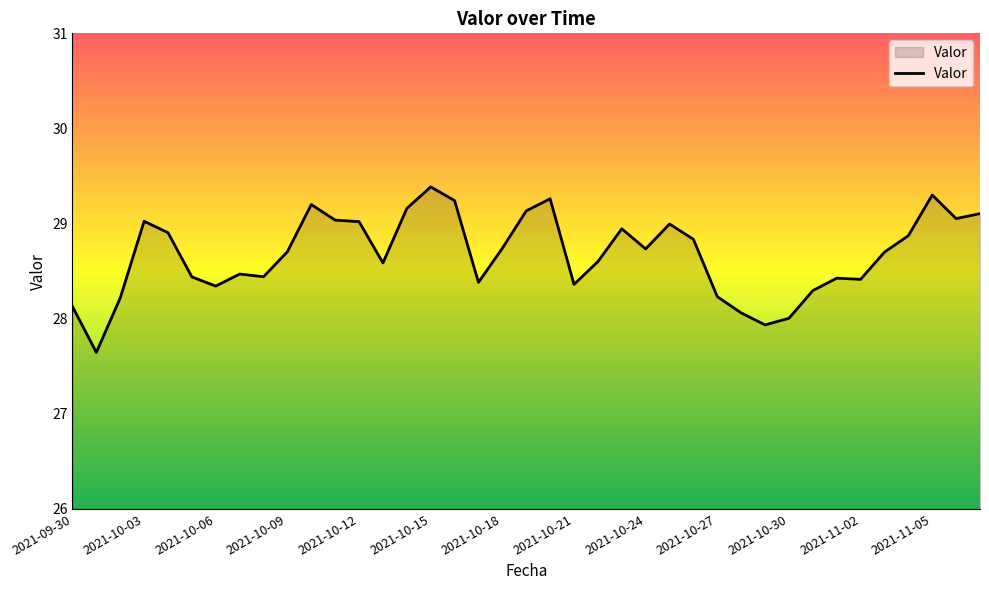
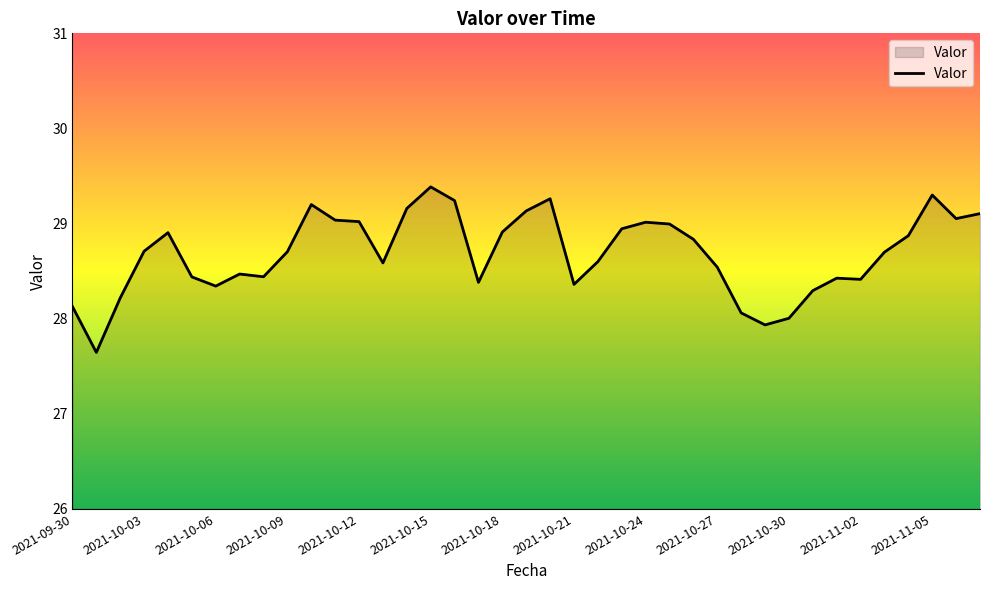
2021-10-03: 29.0 -> 28.7
2021-10-18: 28.7 -> 28.9
2021-10-24: 28.7 -> 29.0
2021-10-27: 28.2 -> 28.5
